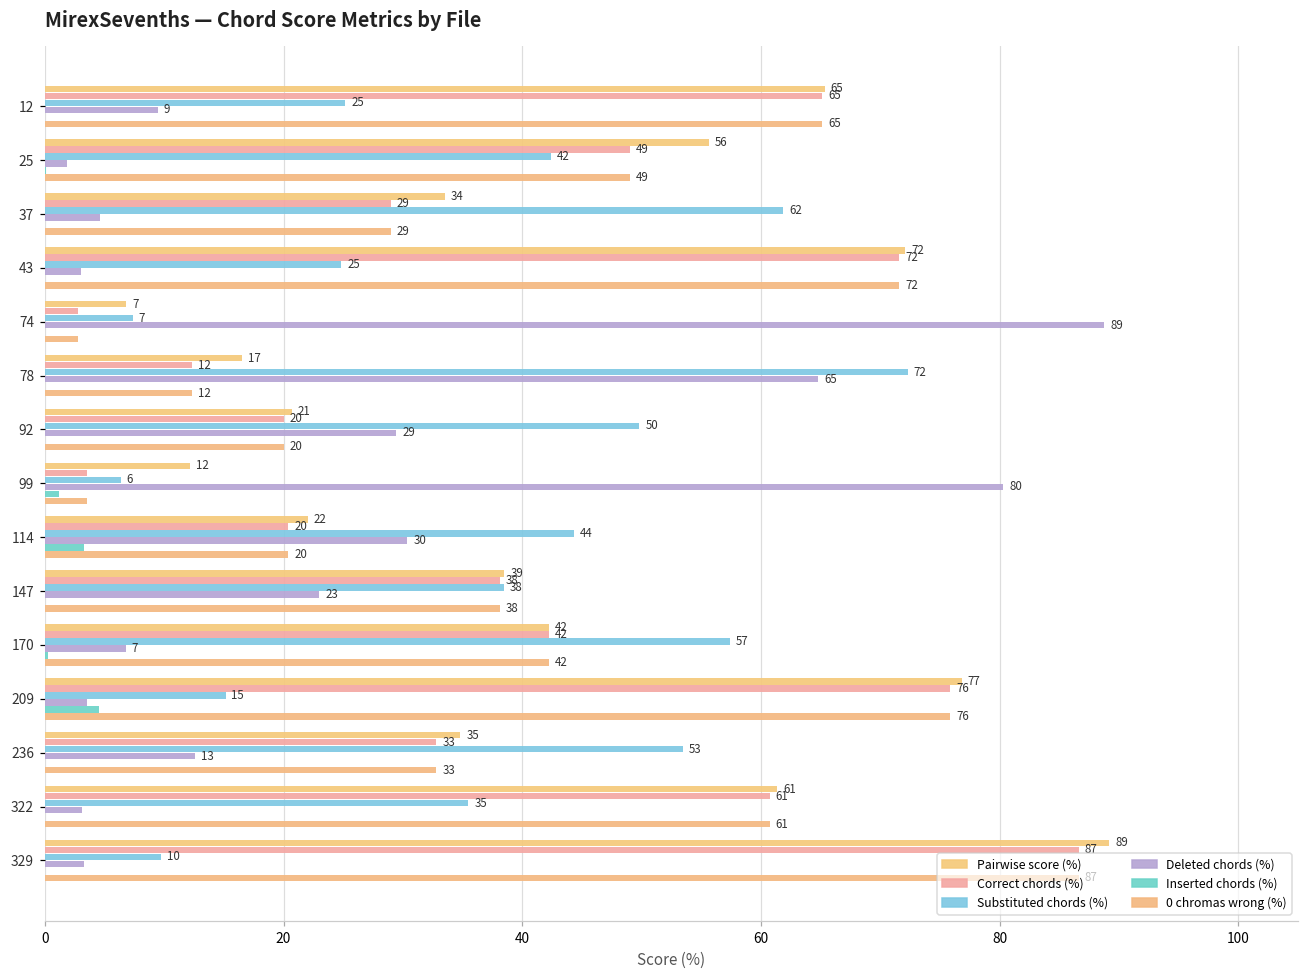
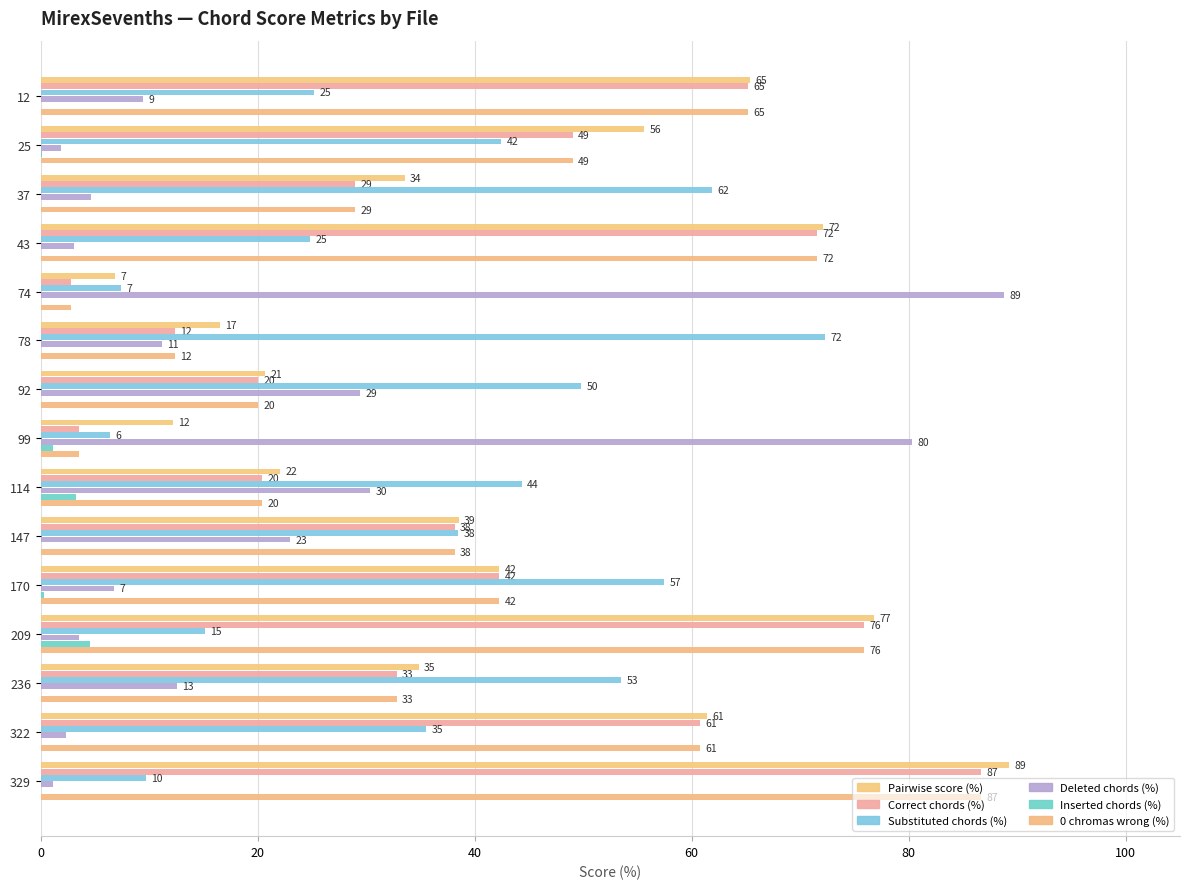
Deleted chords (%), 78: 65 -> 11
Deleted chords (%), 322: 3.1 -> 2.4
Deleted chords (%), 329: 3.3 -> 1.1
